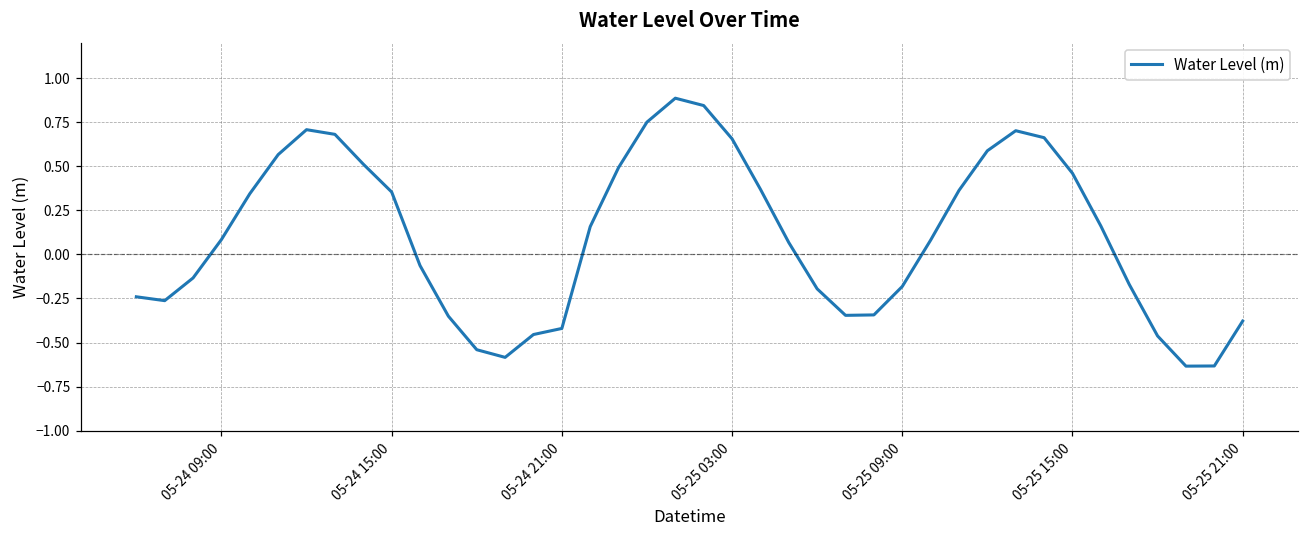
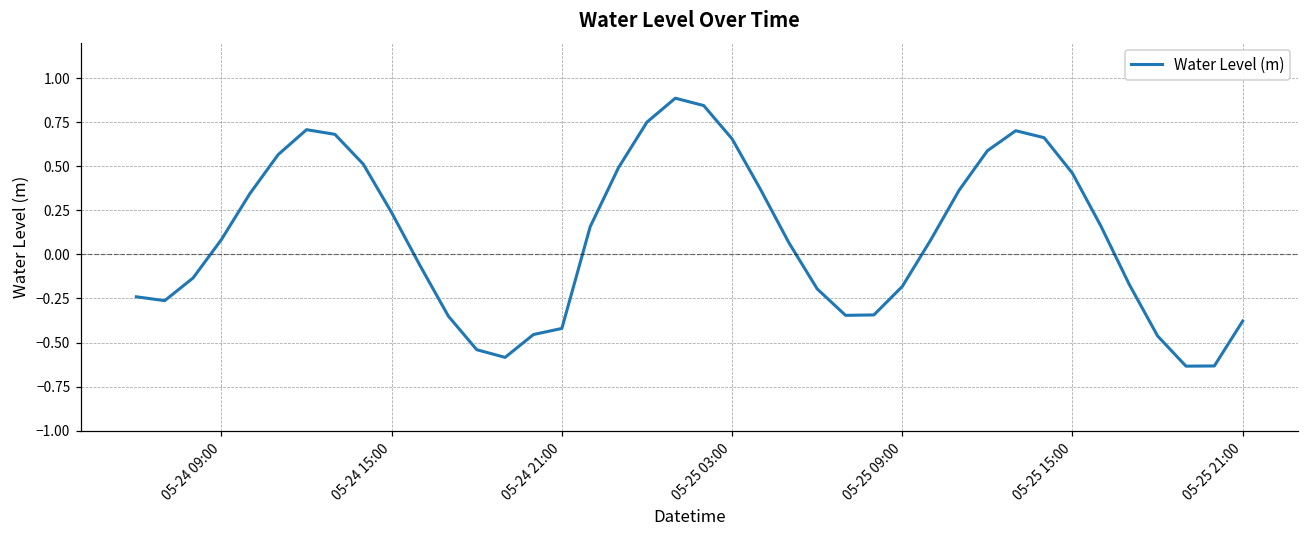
05-24 15:00: 0.35 -> 0.24
